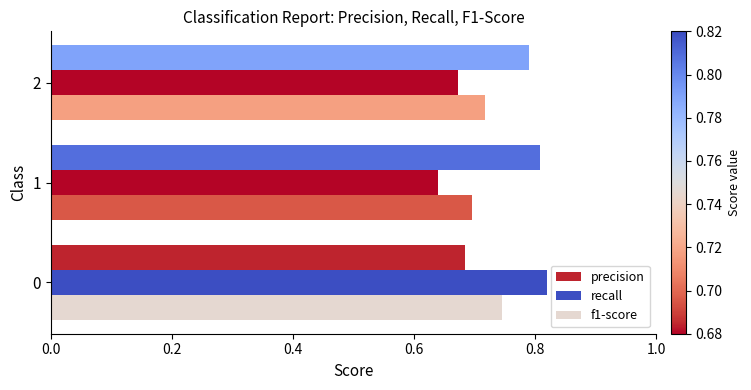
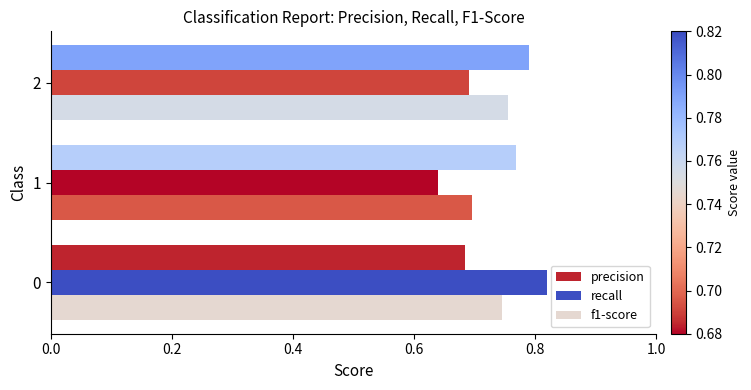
recall, 2: 0.67 -> 0.69
f1-score, 2: 0.72 -> 0.75
precision, 1: 0.81 -> 0.77
